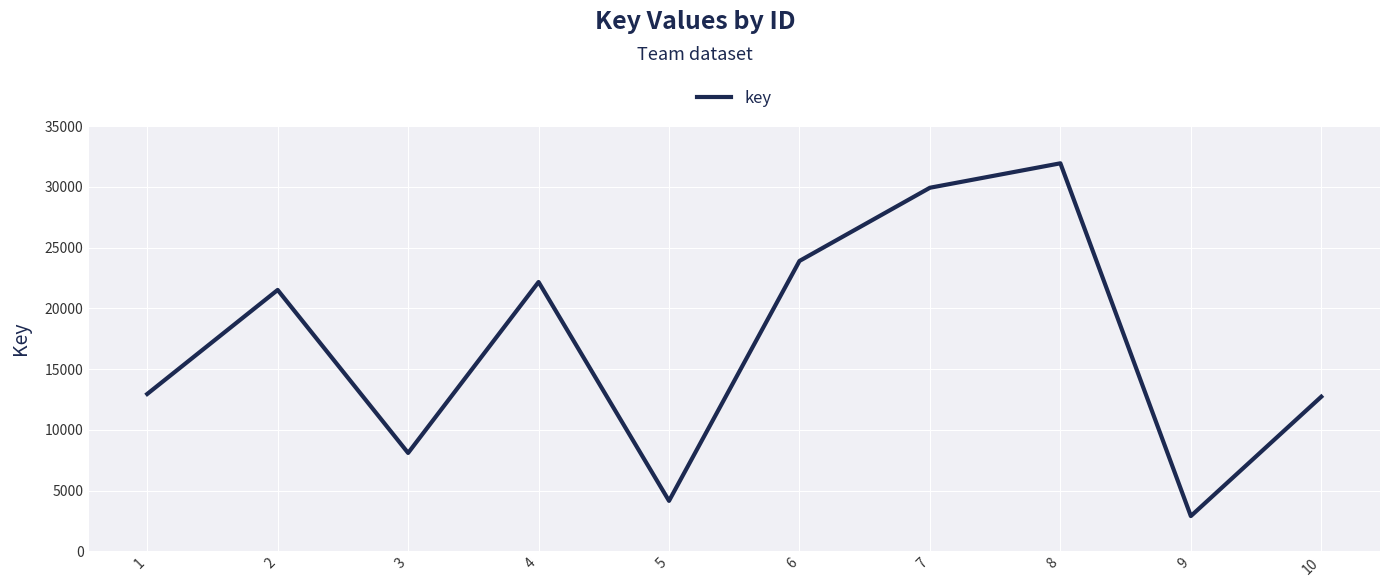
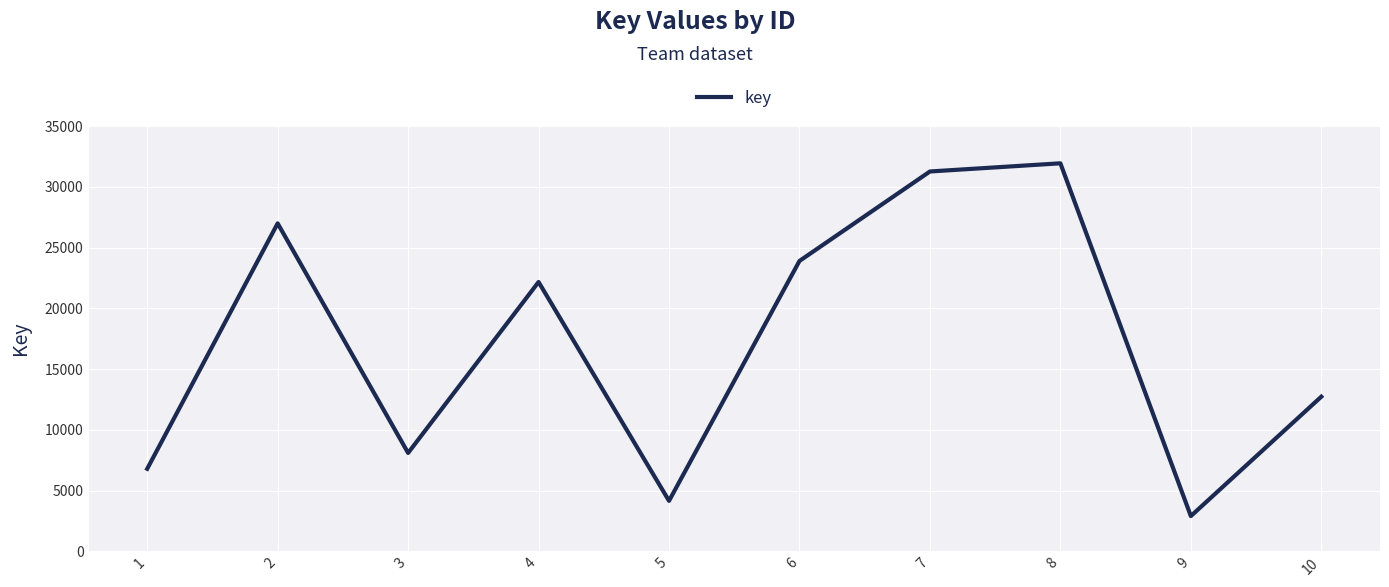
1: 12900 -> 6800
2: 21500 -> 27000
7: 29900 -> 31300
